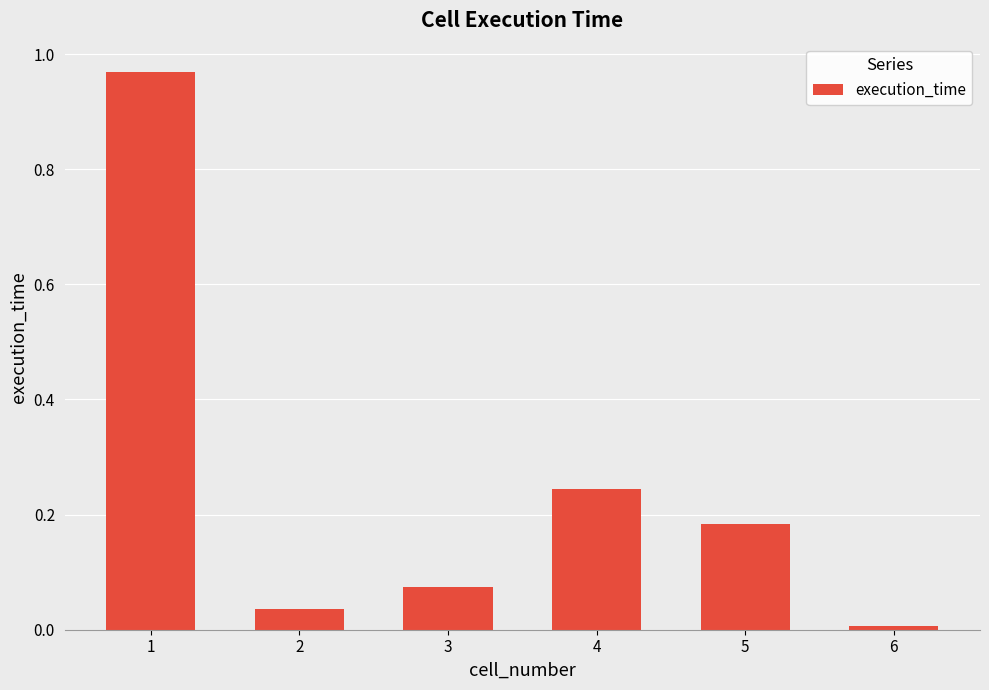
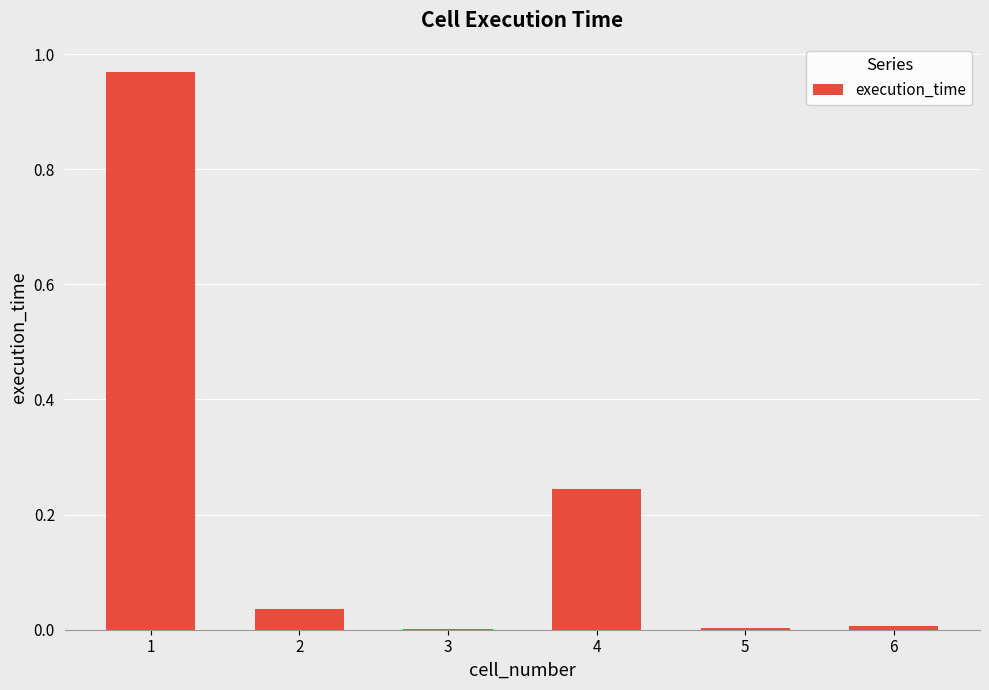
3: 0.07 -> 0.00
5: 0.18 -> 0.00
